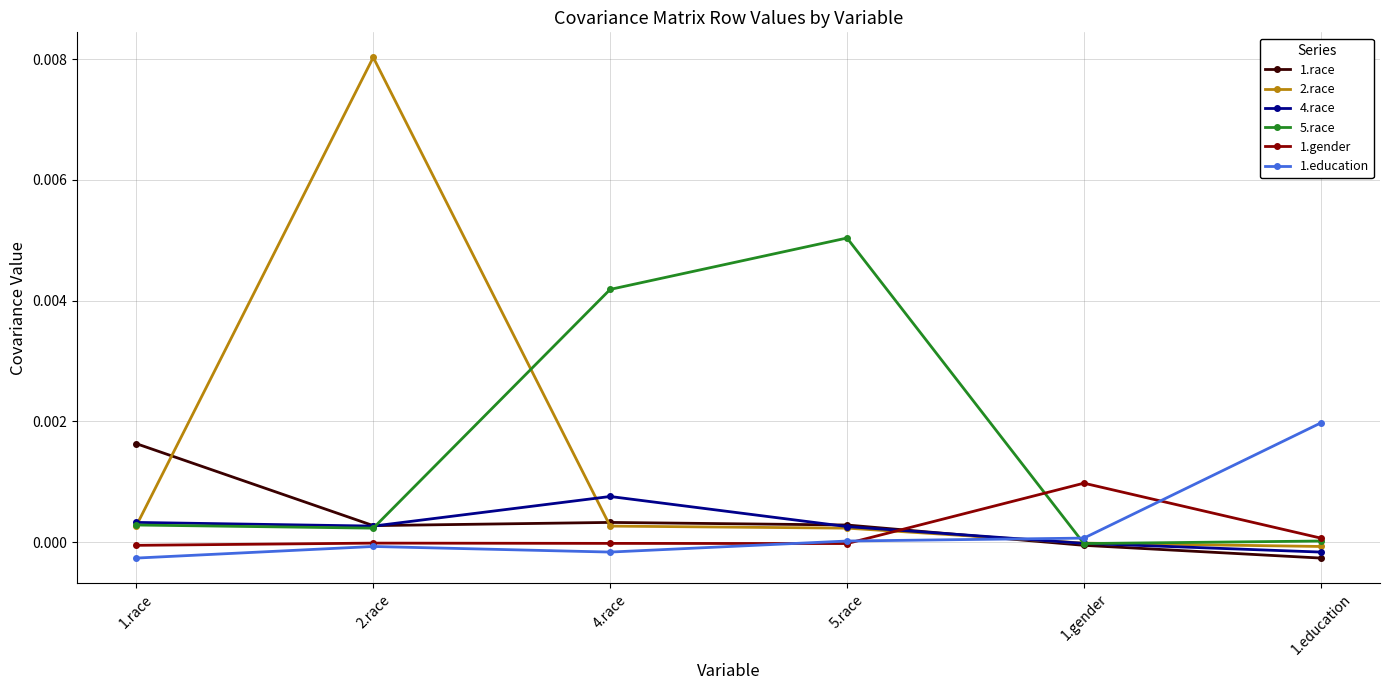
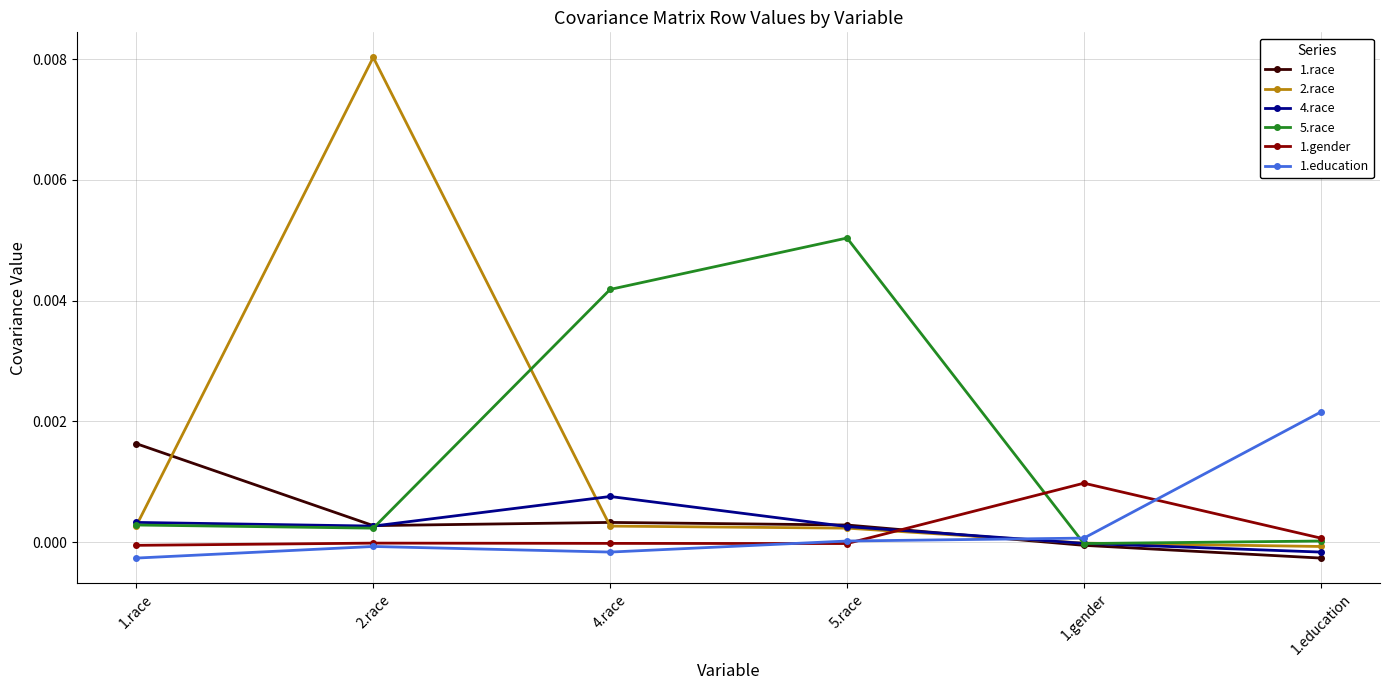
1.education, 1.education: 0.0020 -> 0.0022
